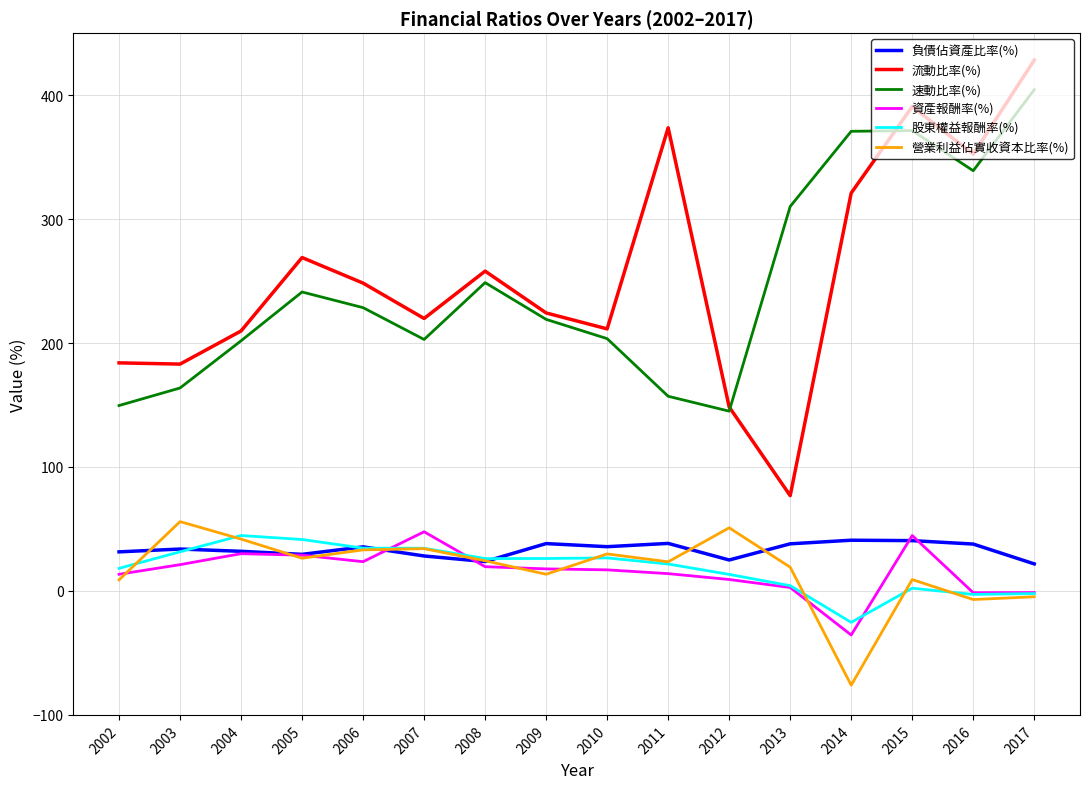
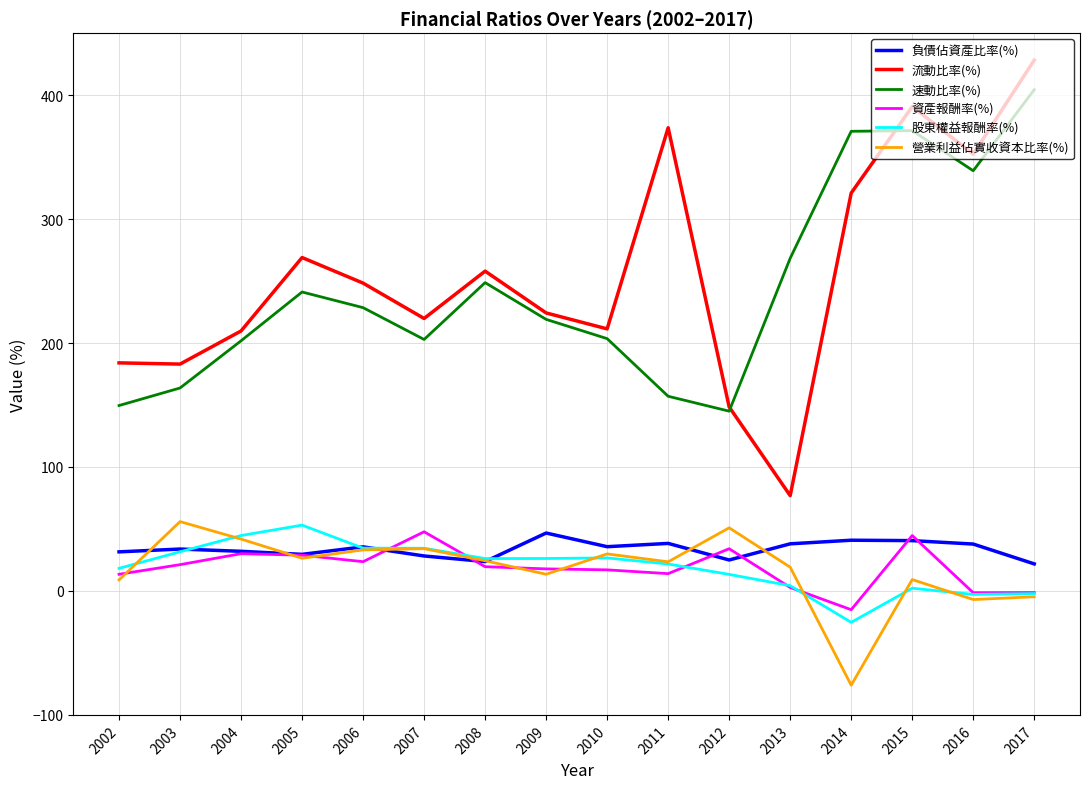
股東權益報酬率(%), 2005: 42 -> 53
負債佔資產比率(%), 2009: 38 -> 47
資產報酬率(%), 2012: 9 -> 34
速動比率(%), 2013: 310 -> 268
資產報酬率(%), 2014: -36 -> -15
